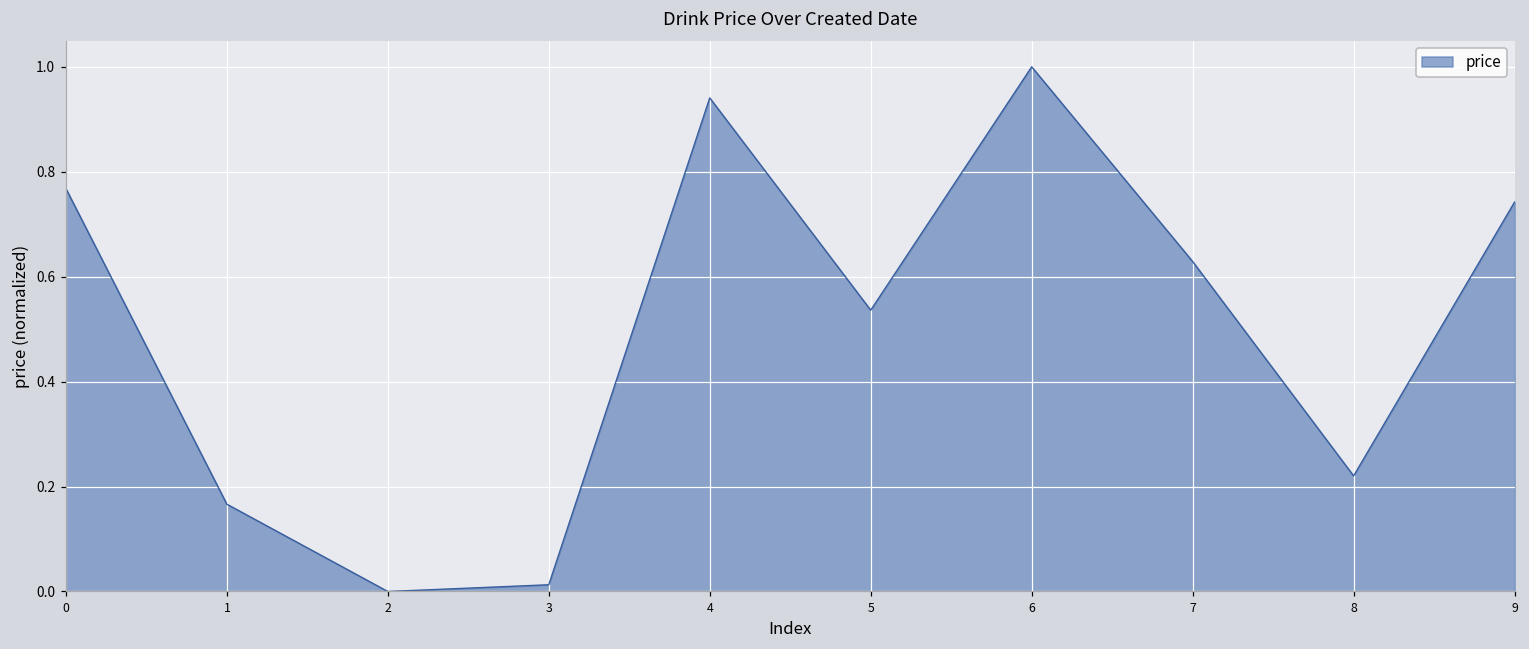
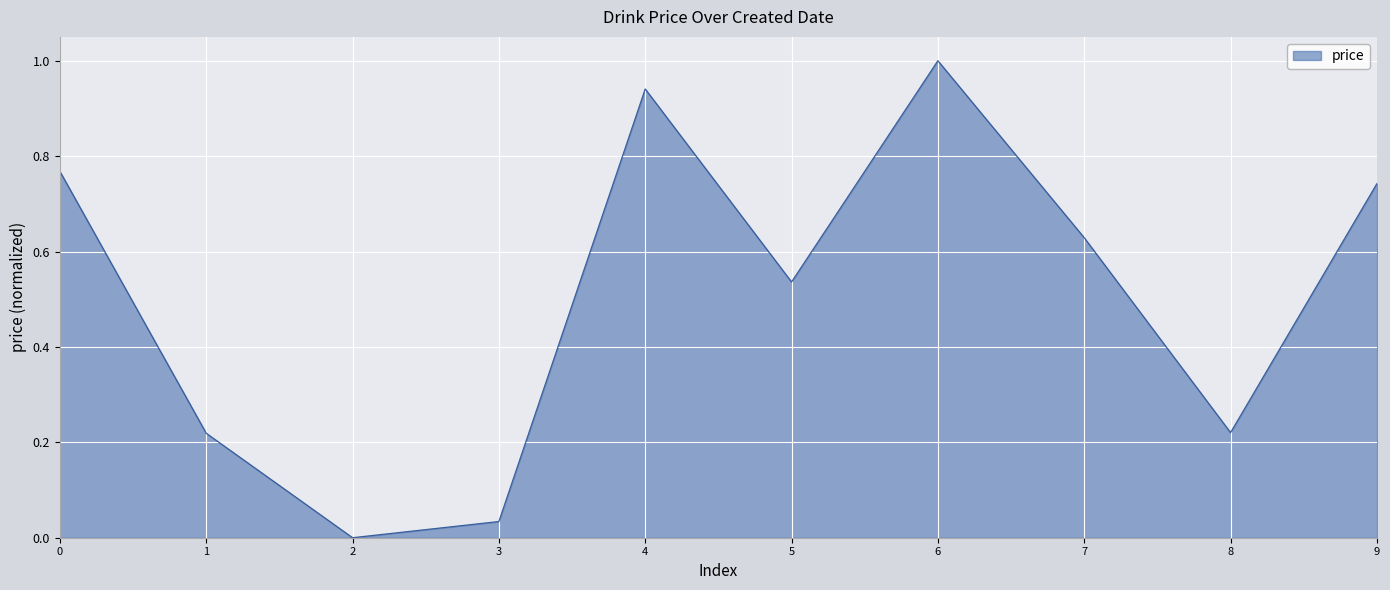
1: 0.17 -> 0.22
3: 0.01 -> 0.03
